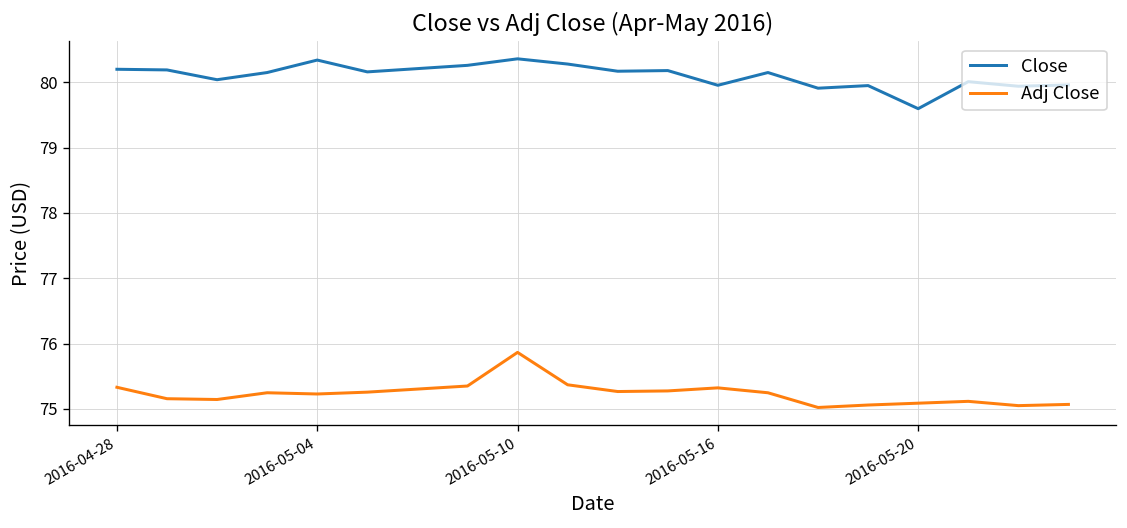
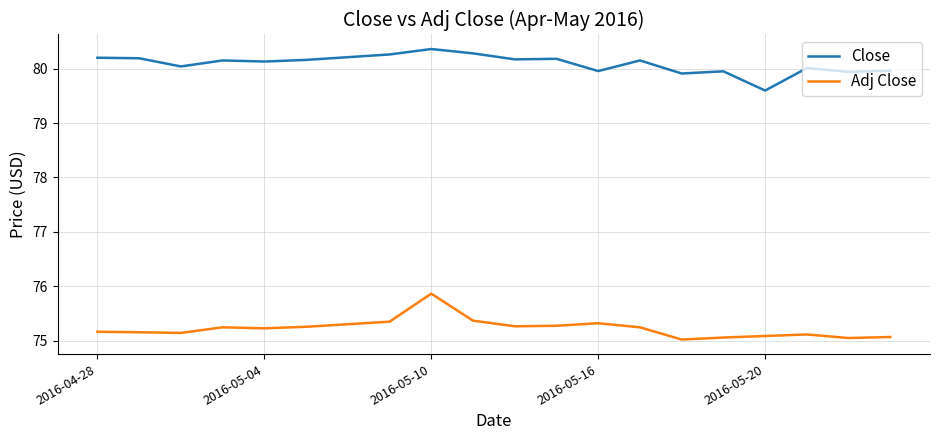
Adj Close, 2016-04-28: 75.3 -> 75.2
Close, 2016-05-04: 80.3 -> 80.1
